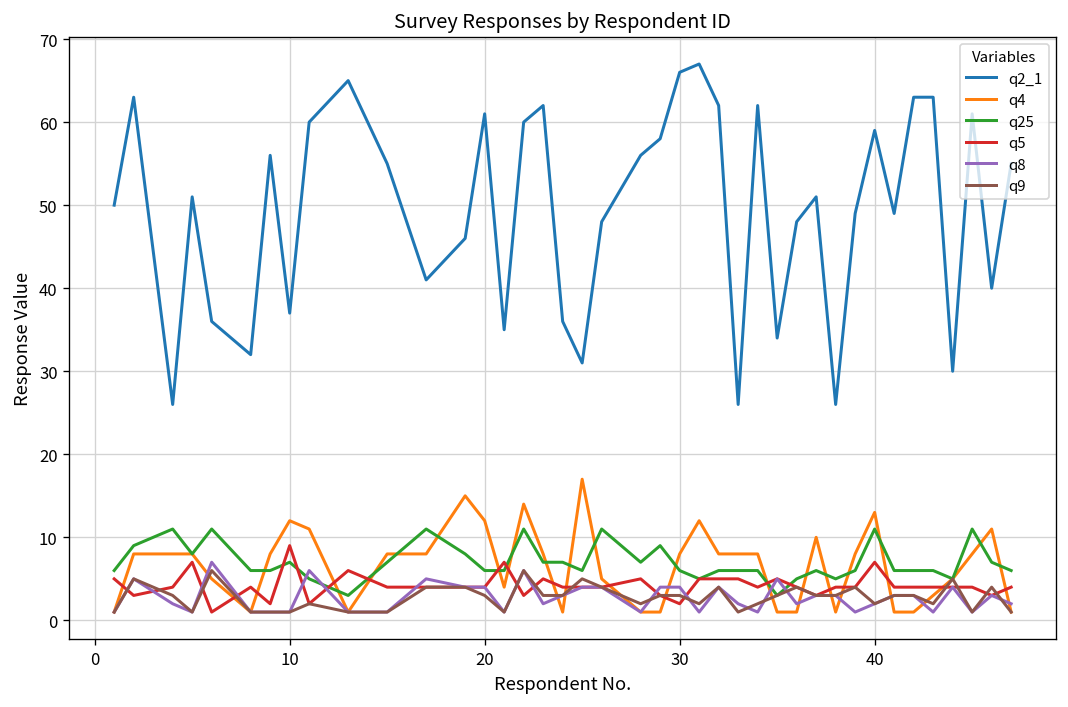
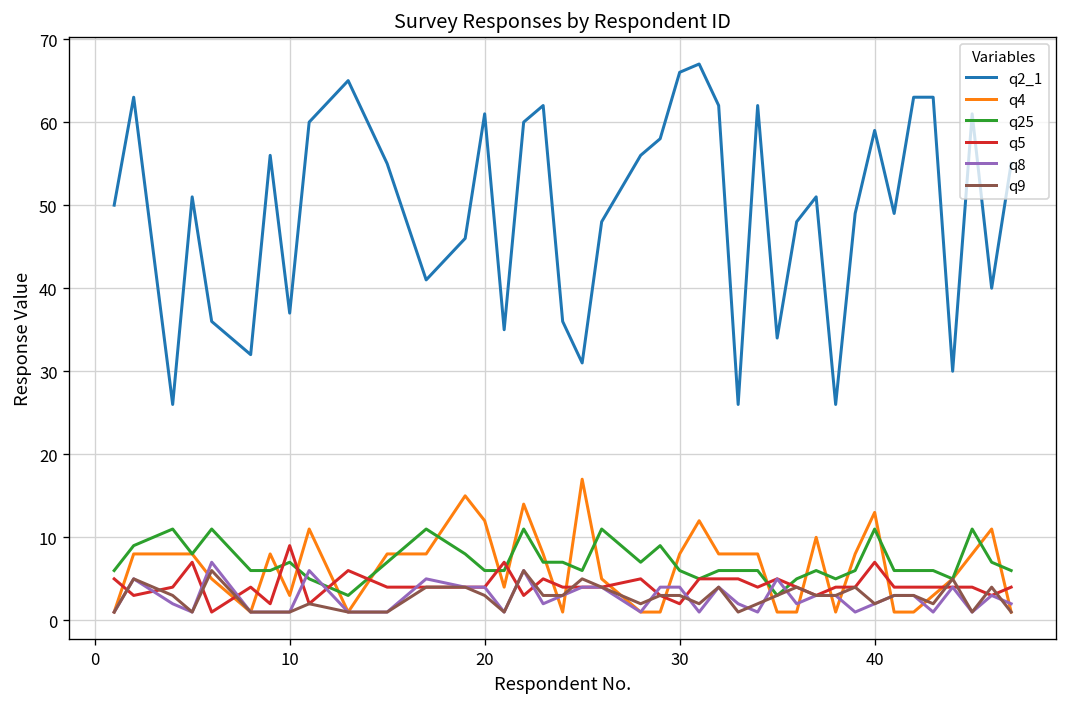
q4, 10: 12 -> 3
